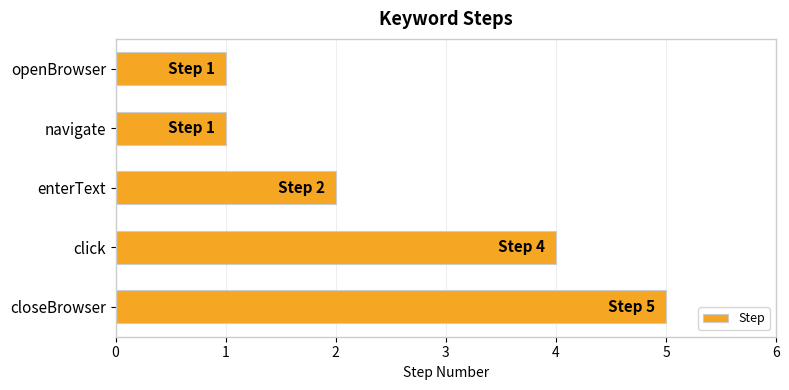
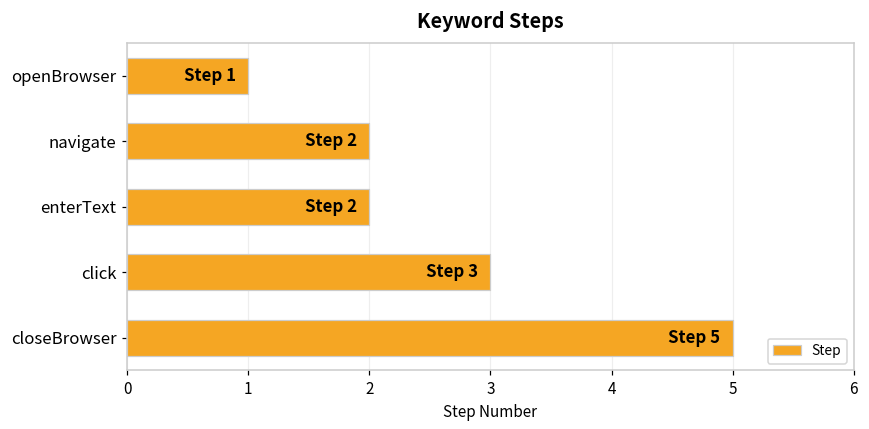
navigate: 1 -> 2
click: 4 -> 3
